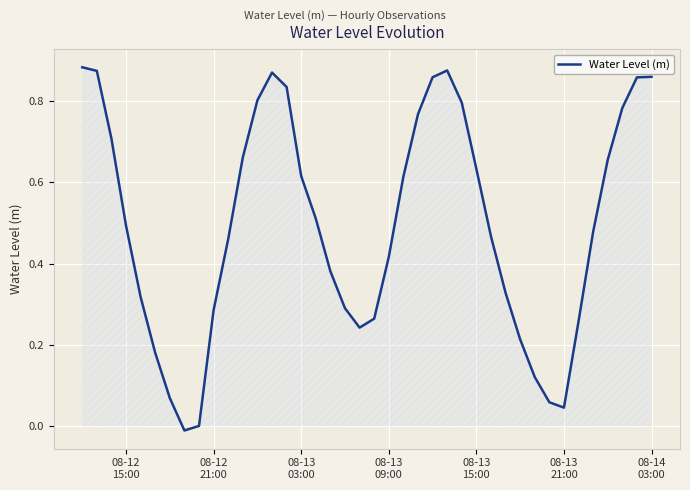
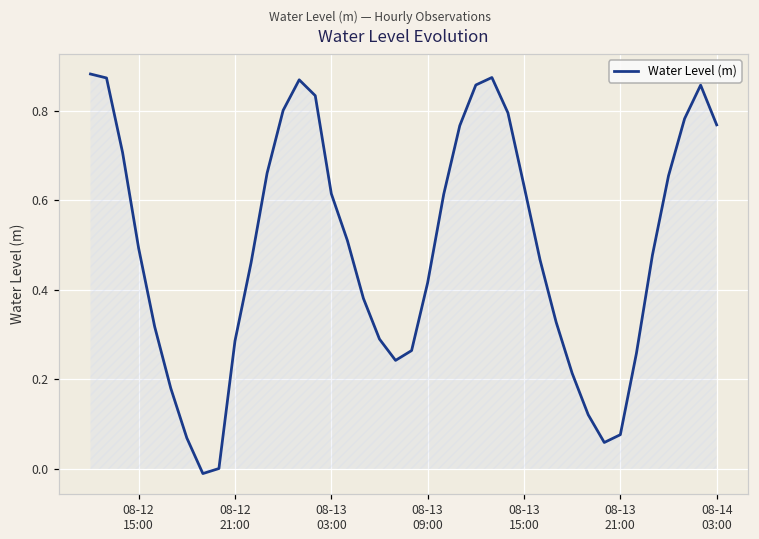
Water Level (m), 08-13 21:00: 0.05 -> 0.08
Water Level (m), 08-14 03:00: 0.86 -> 0.77
